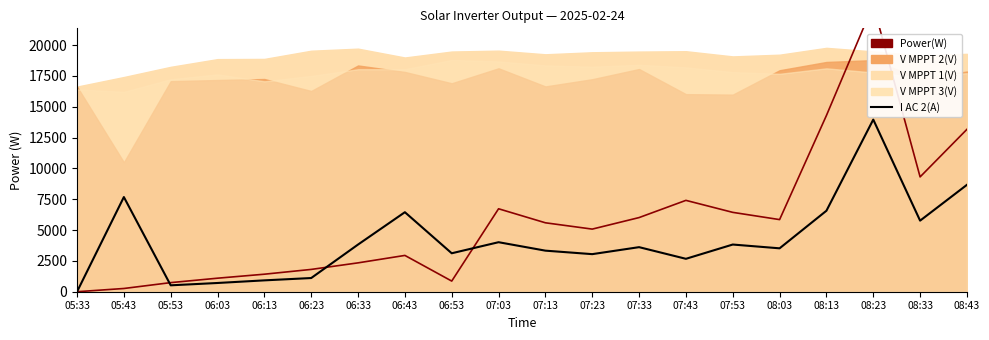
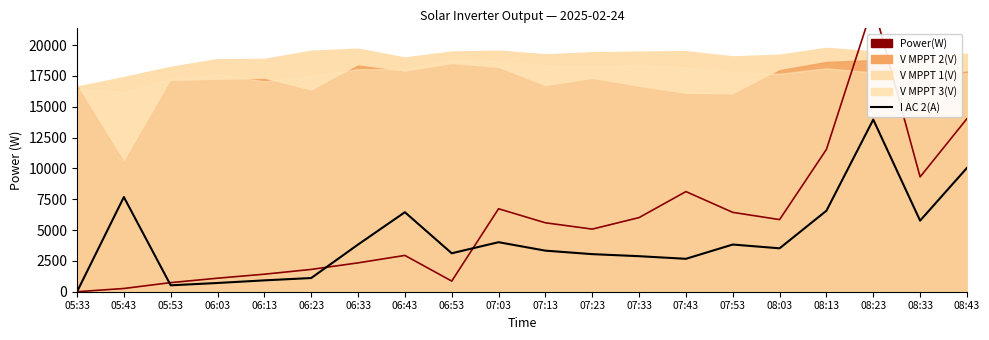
V MPPT 2(V), 06:53: 16900 -> 18400
I AC 2(A), 07:33: 3600 -> 2900
V MPPT 2(V), 07:33: 18100 -> 16600
Power(W), 07:43: 7400 -> 8100
Power(W), 08:13: 14300 -> 11500
I AC 2(A), 08:43: 8700 -> 10000
Power(W), 08:43: 13200 -> 14000
